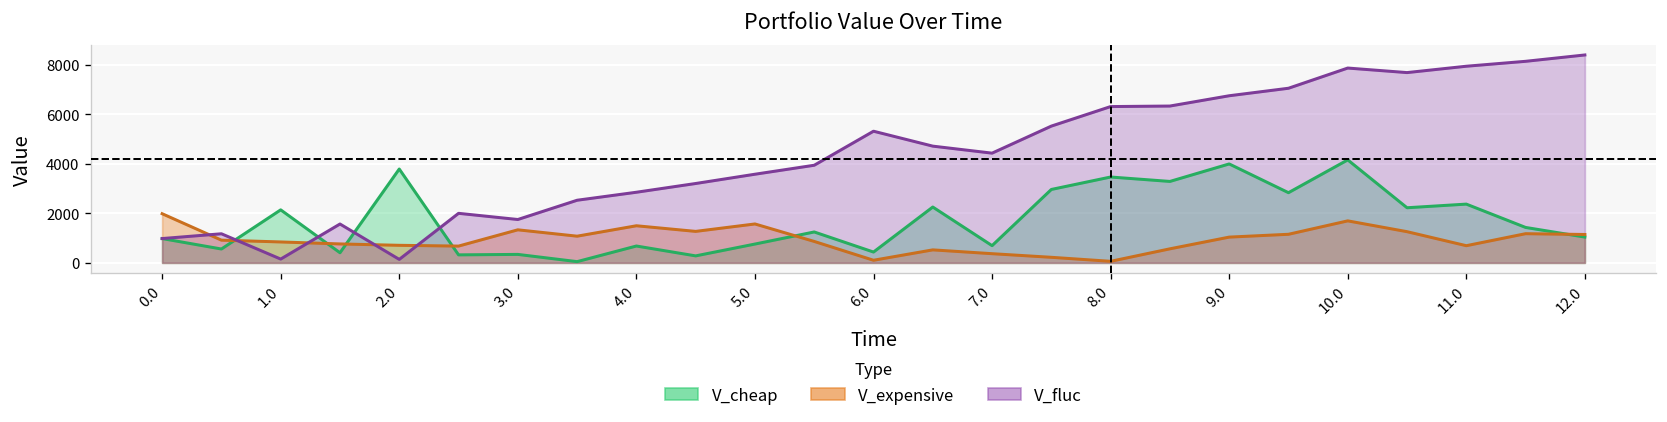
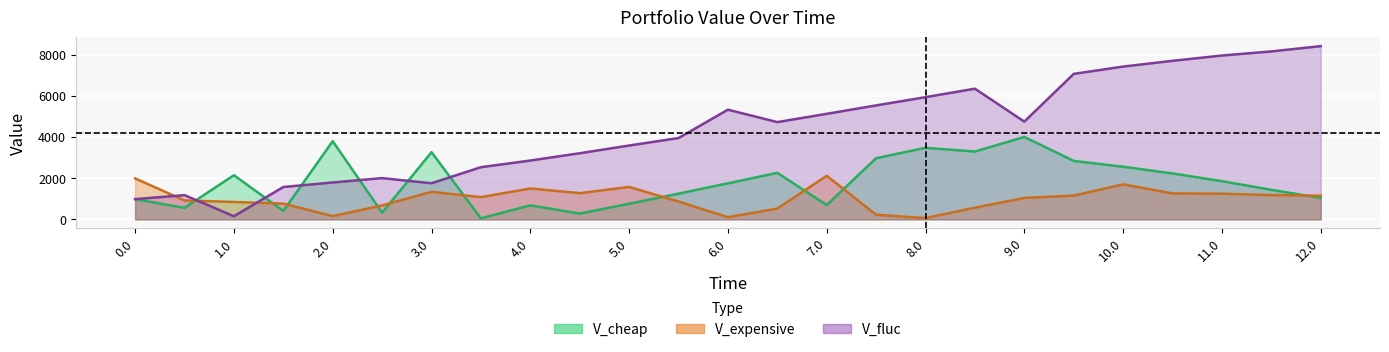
V_expensive, 2.0: 700 -> 200
V_fluc, 2.0: 100 -> 1800
V_cheap, 3.0: 300 -> 3300
V_cheap, 6.0: 400 -> 1700
V_expensive, 7.0: 400 -> 2100
V_fluc, 7.0: 4400 -> 5100
V_fluc, 8.0: 6300 -> 5900
V_fluc, 9.0: 6800 -> 4700
V_cheap, 10.0: 4200 -> 2600
V_fluc, 10.0: 7900 -> 7400
V_cheap, 11.0: 2400 -> 1900
V_expensive, 11.0: 700 -> 1200
